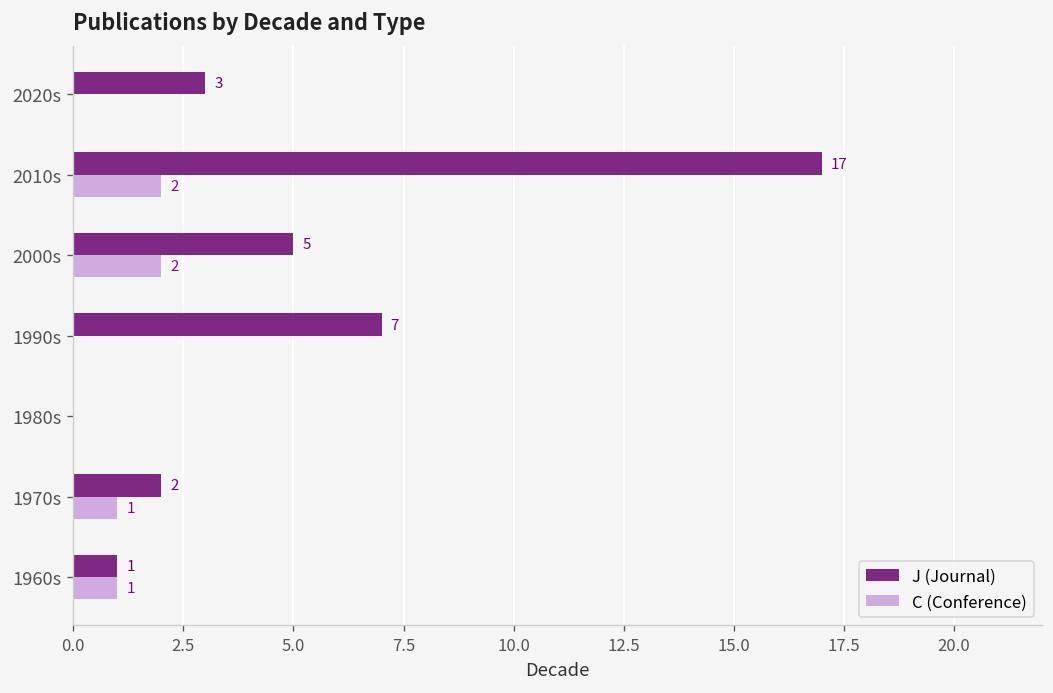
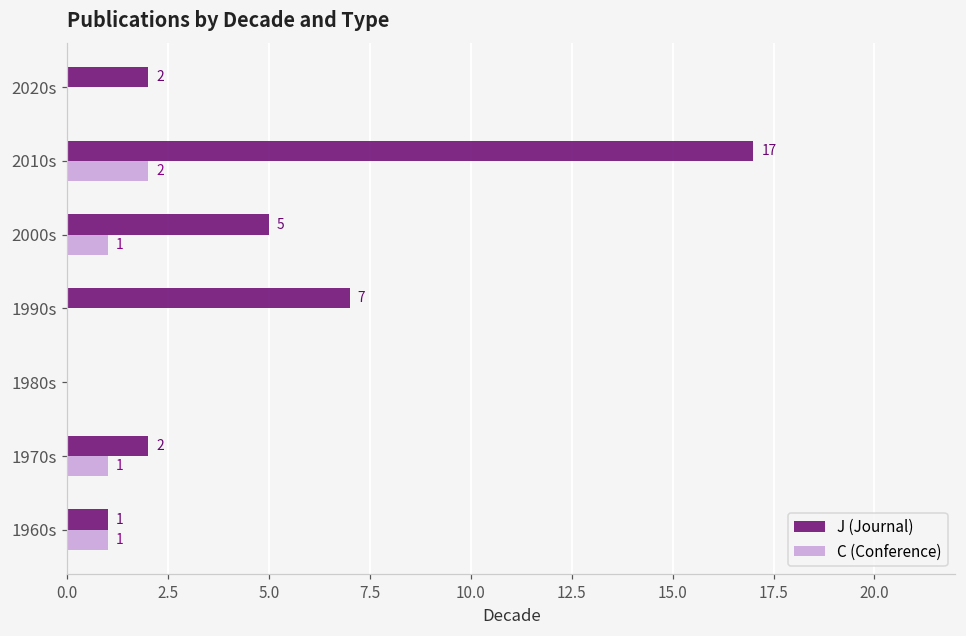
J (Journal), 2020s: 3 -> 2
C (Conference), 2000s: 2 -> 1
